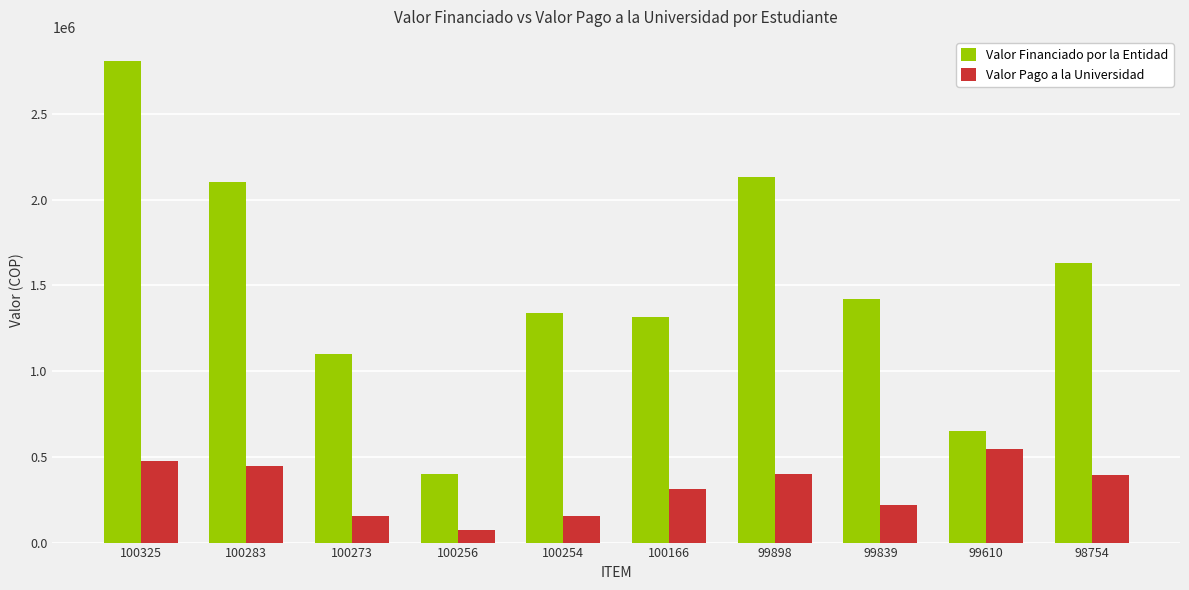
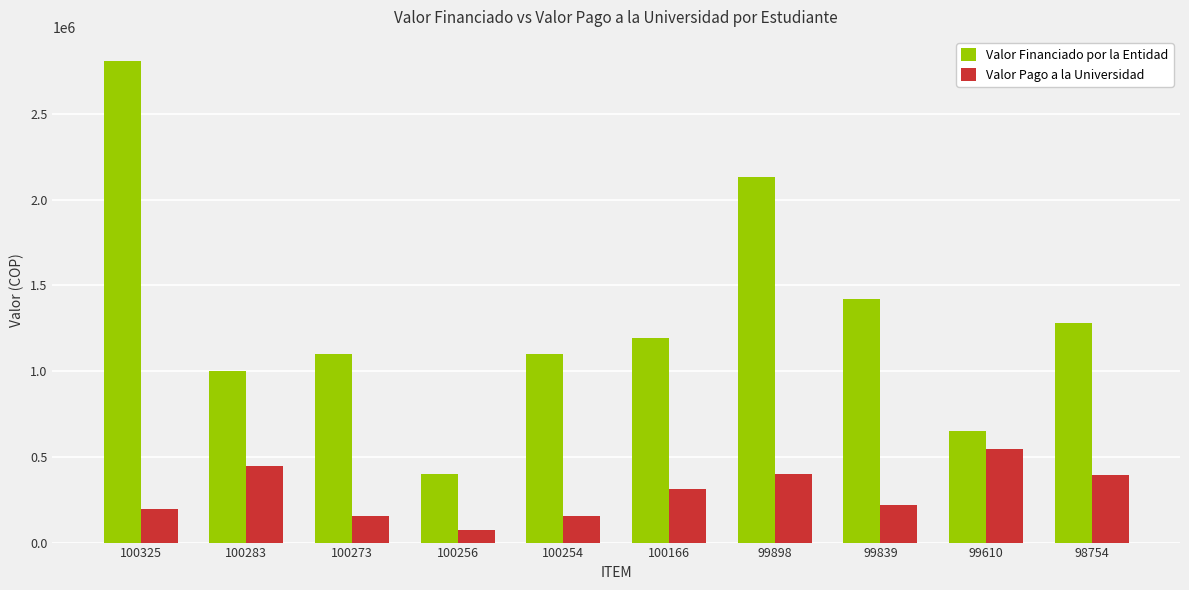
Valor Pago a la Universidad, 100325: 480000 -> 200000
Valor Financiado por la Entidad, 100283: 2100000 -> 1000000
Valor Financiado por la Entidad, 100254: 1340000 -> 1100000
Valor Financiado por la Entidad, 100166: 1320000 -> 1190000
Valor Financiado por la Entidad, 98754: 1630000 -> 1280000
